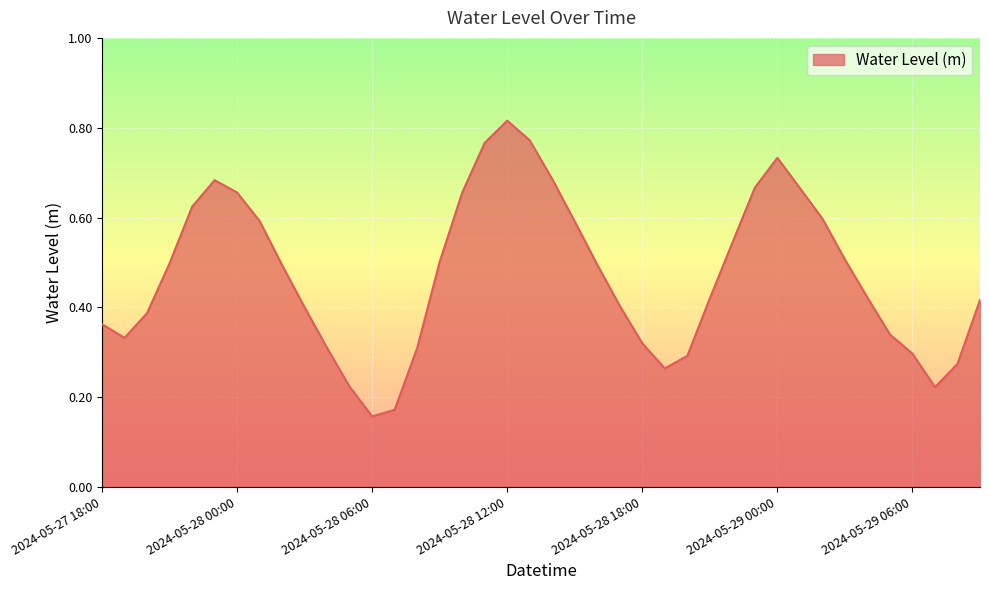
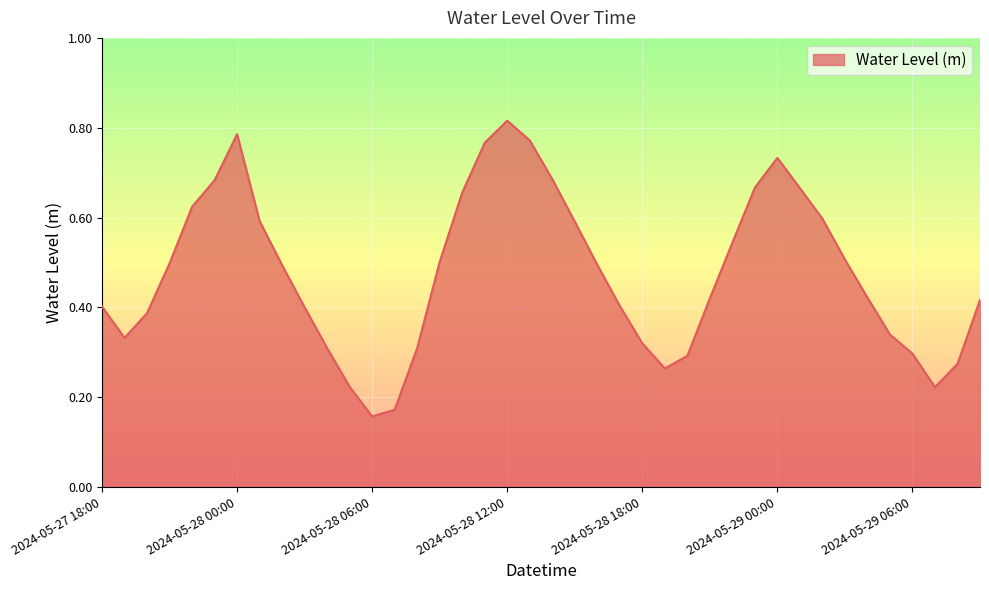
2024-05-27 18:00: 0.36 -> 0.40
2024-05-28 00:00: 0.66 -> 0.79
